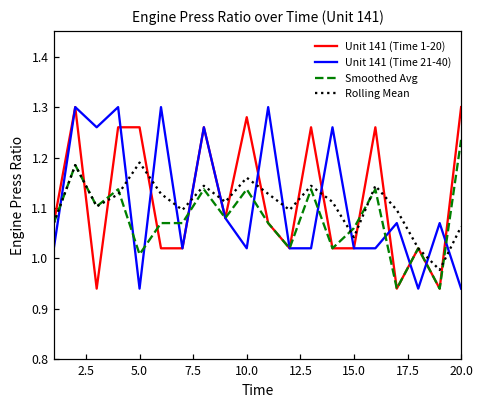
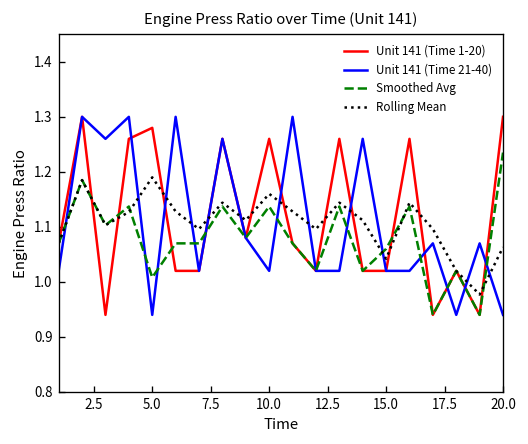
Unit 141 (Time 1-20), 5.0: 1.26 -> 1.28
Unit 141 (Time 1-20), 10.0: 1.28 -> 1.26
